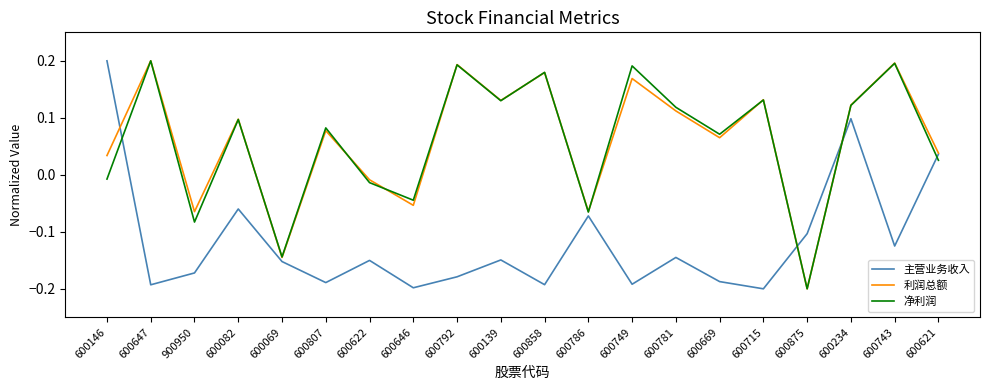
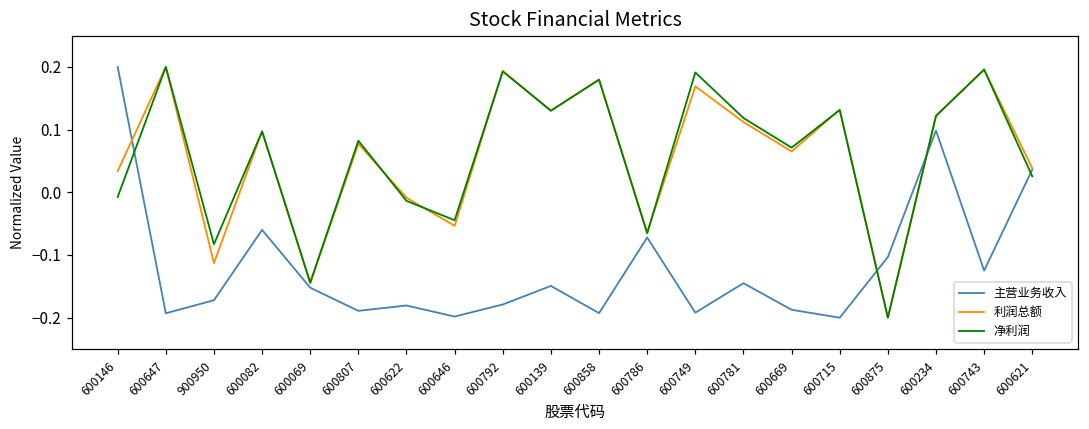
利润总额, 900950: -0.06 -> -0.11
主营业务收入, 600622: -0.15 -> -0.18
